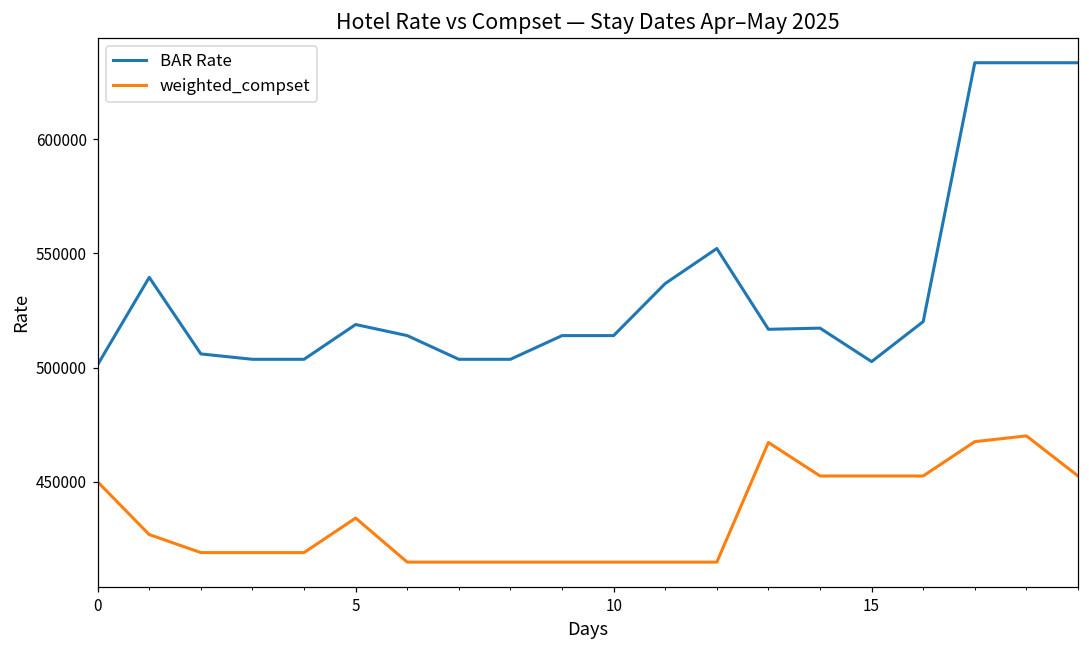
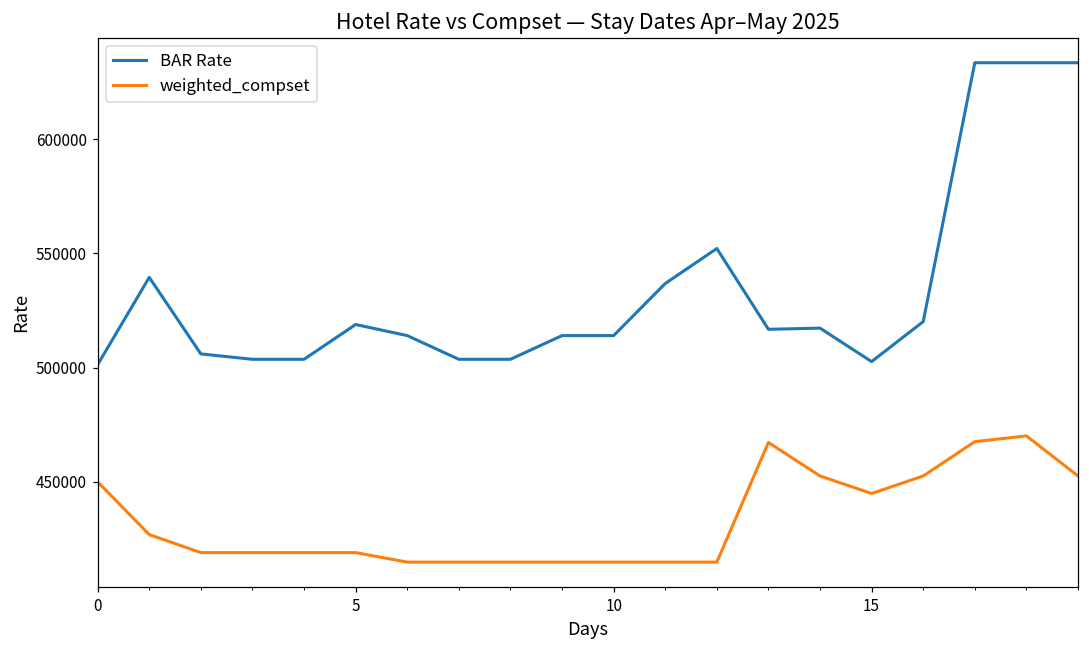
weighted_compset, 5: 434000 -> 419000
weighted_compset, 15: 453000 -> 445000
